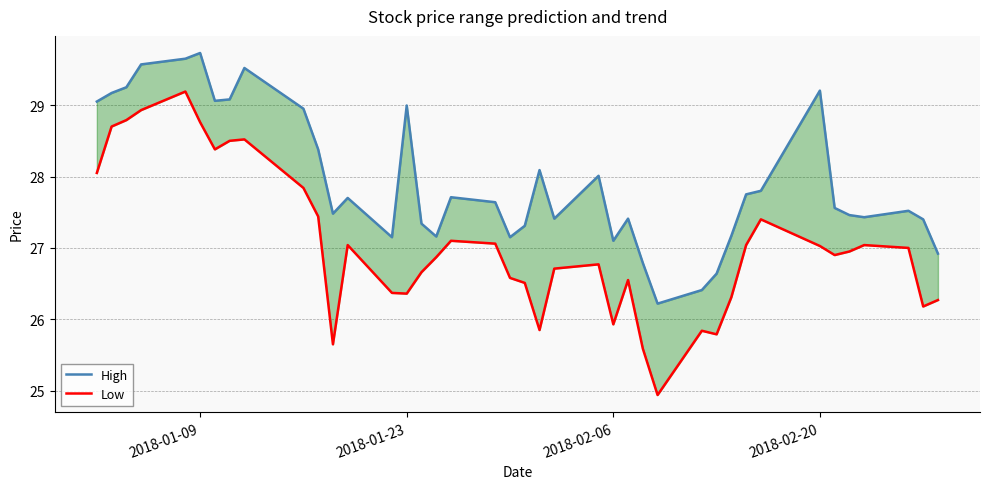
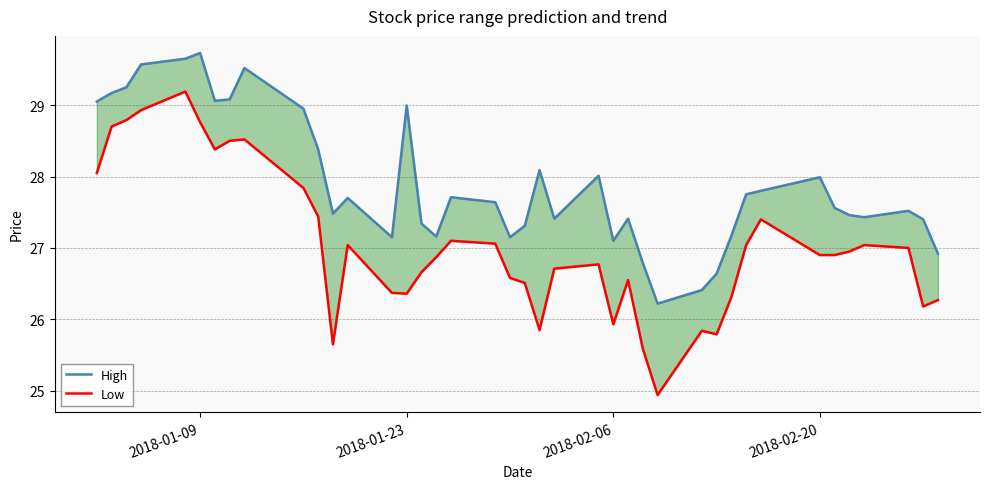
High, 2018-02-20: 29.2 -> 28.0
Low, 2018-02-20: 27.0 -> 26.9
